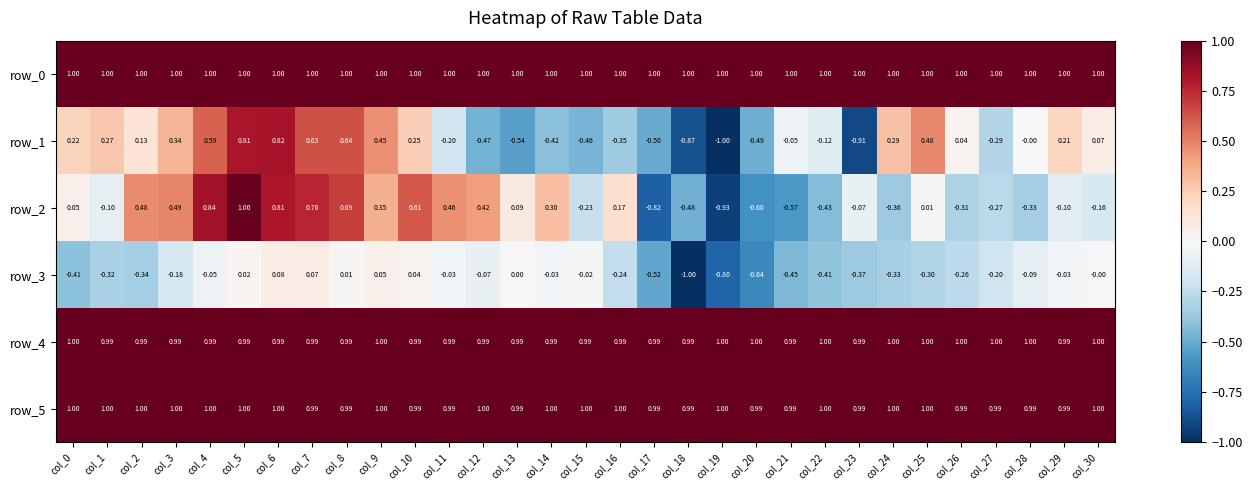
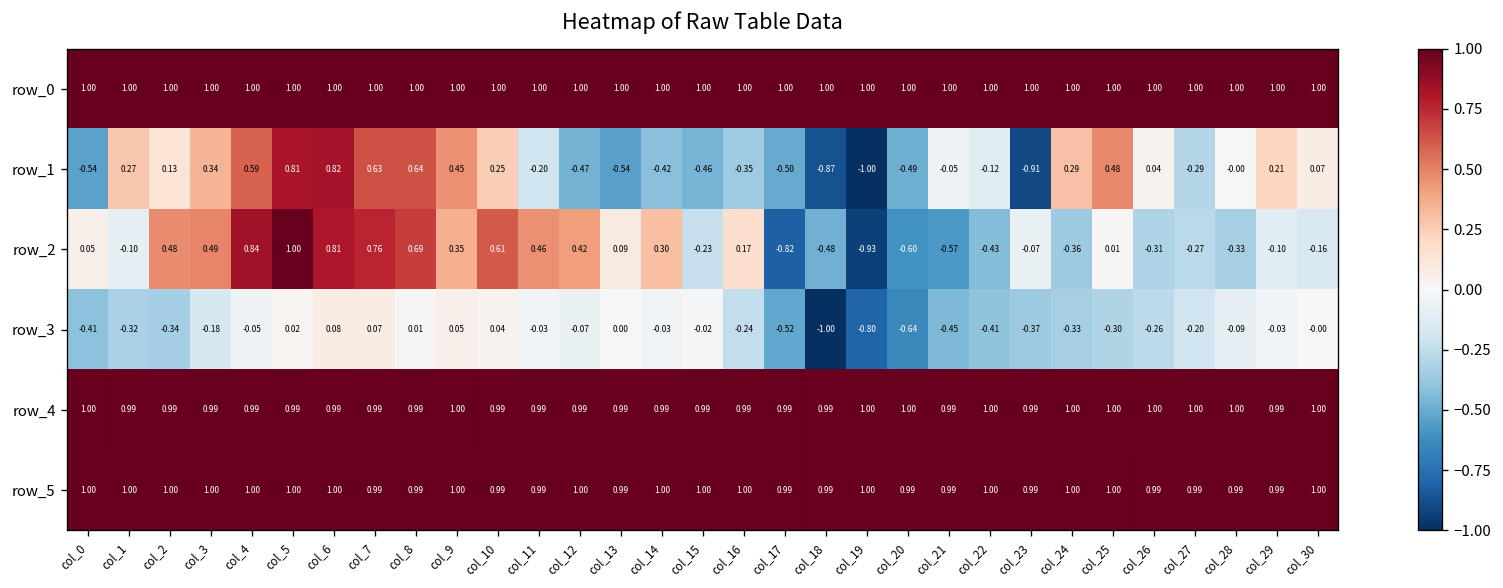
row_1, col_0: 0.22 -> -0.54
